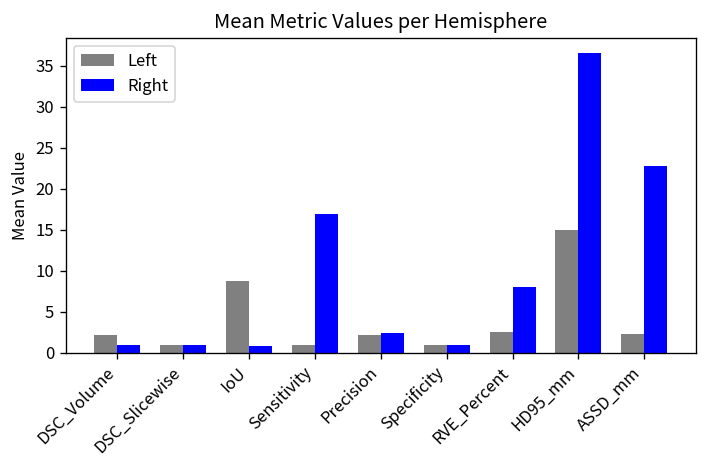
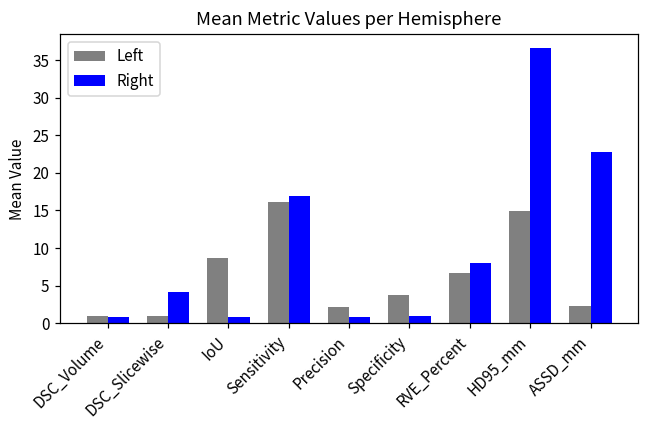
Left, DSC_Volume: 2 -> 1
Right, DSC_Slicewise: 1 -> 4
Left, Sensitivity: 1 -> 16
Right, Precision: 2 -> 1
Left, Specificity: 1 -> 4
Left, RVE_Percent: 2 -> 7
